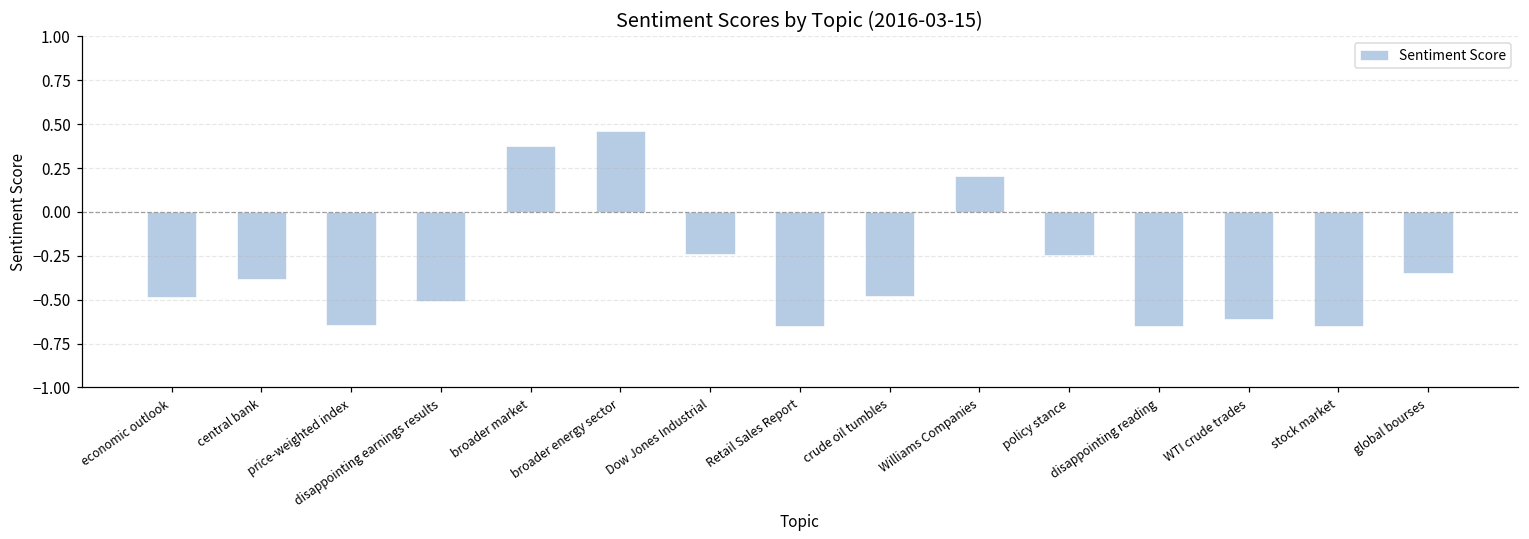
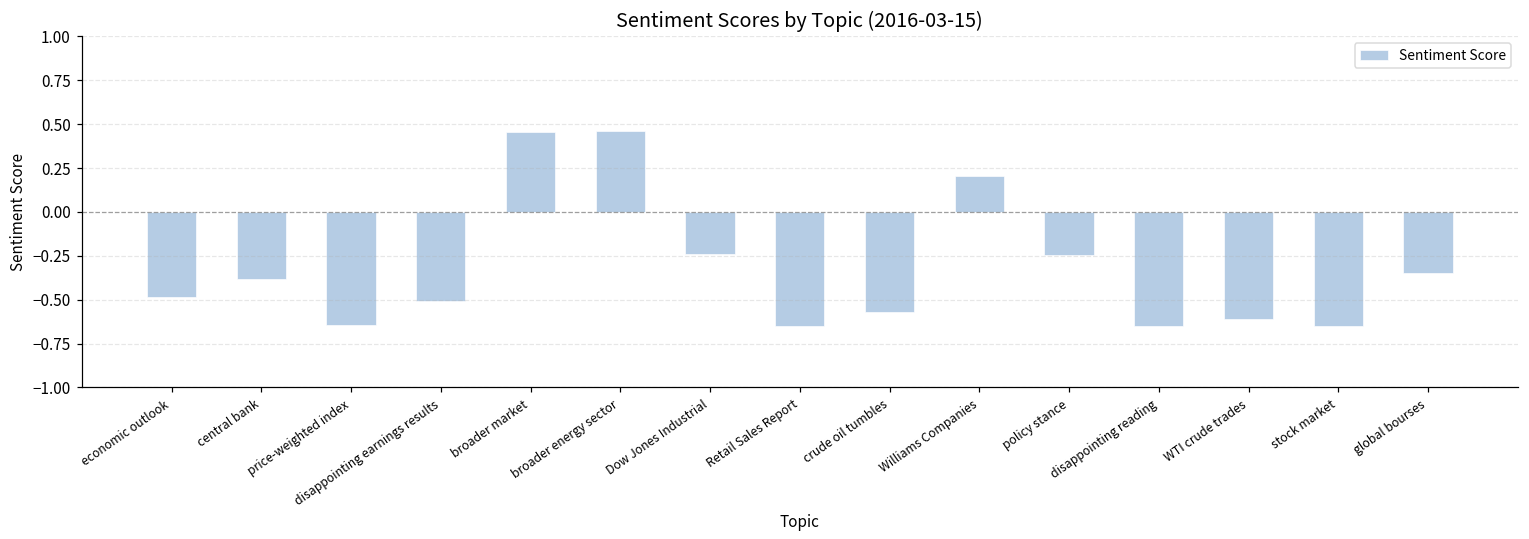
broader market: 0.37 -> 0.45
crude oil tumbles: -0.48 -> -0.57
